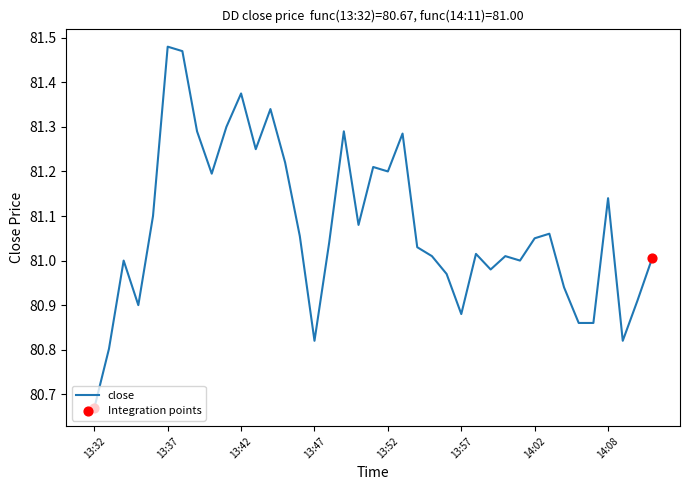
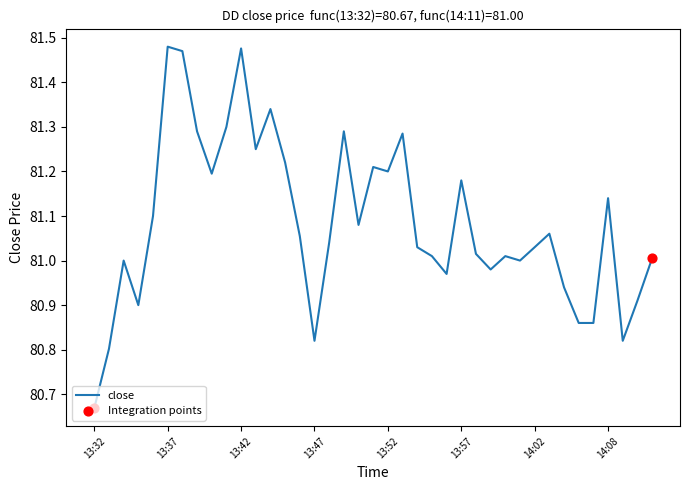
close, 13:42: 81.38 -> 81.48
close, 13:57: 80.88 -> 81.18
close, 14:02: 81.05 -> 81.03
